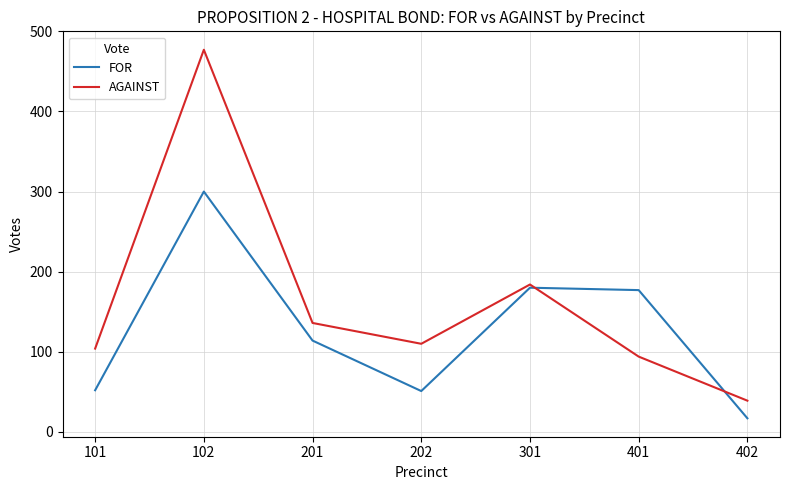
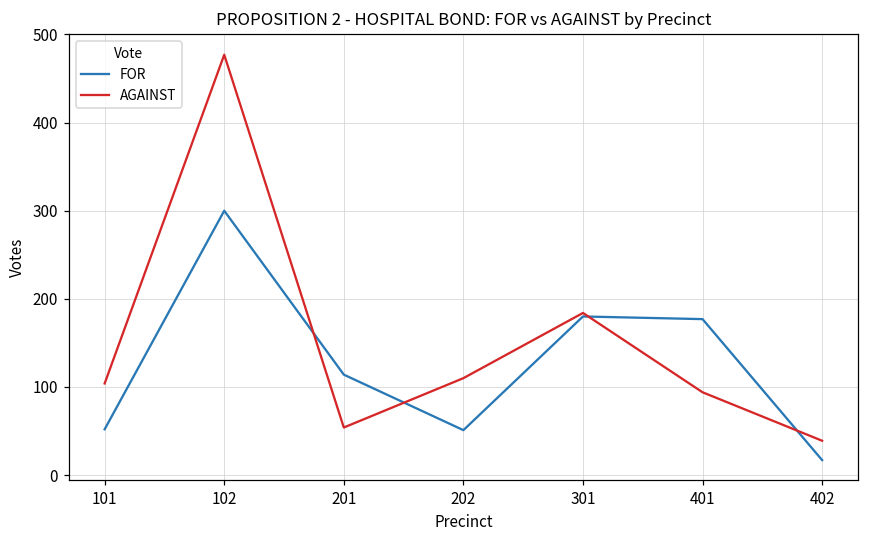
AGAINST, 201: 140 -> 50
